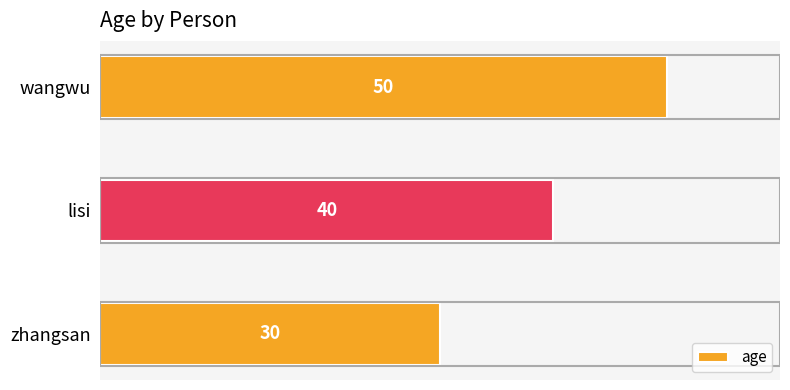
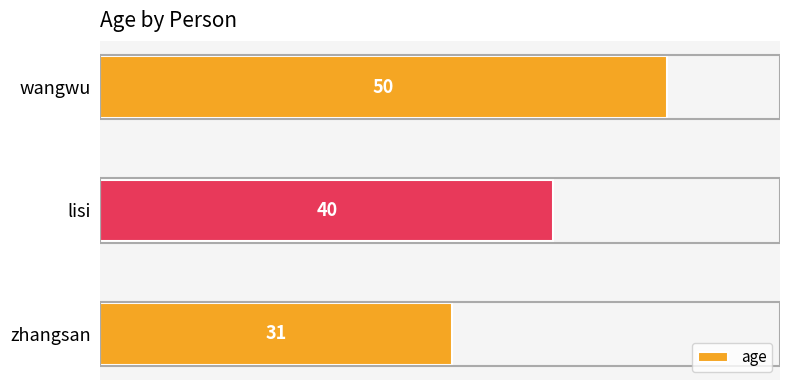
zhangsan: 30 -> 31
